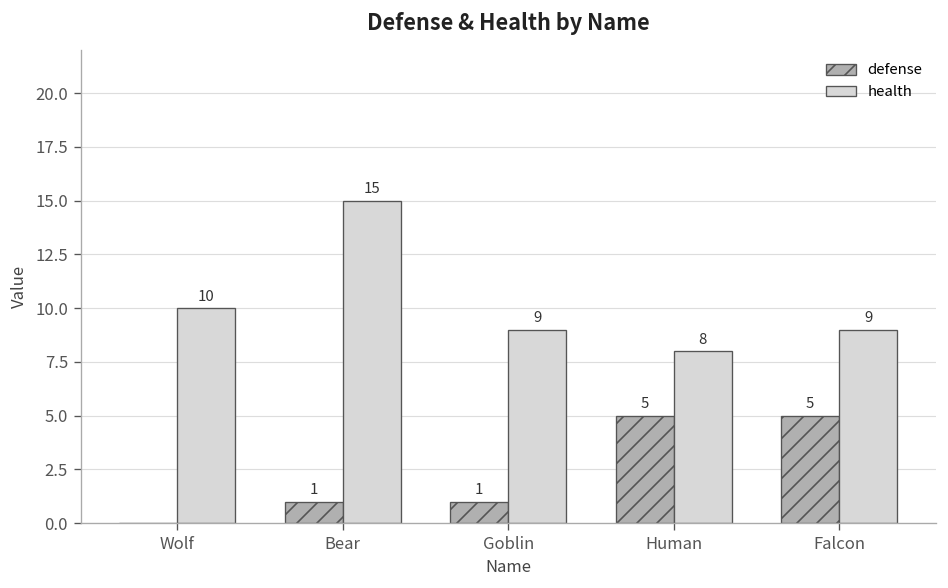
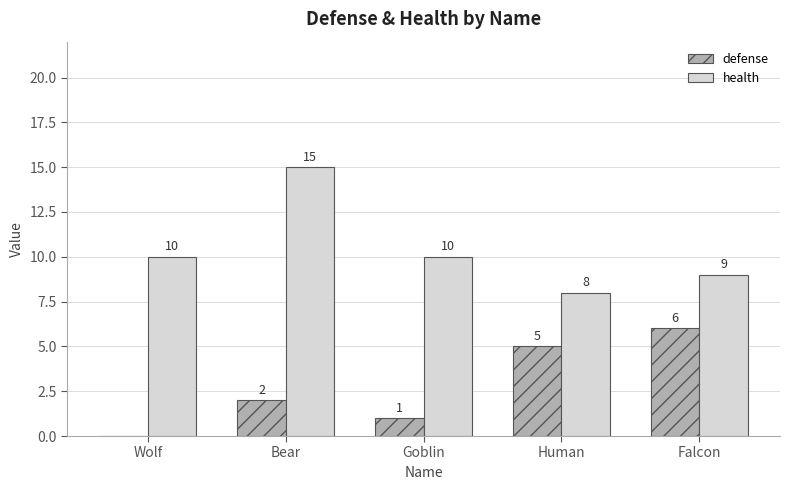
defense, Bear: 1 -> 2
health, Goblin: 9 -> 10
defense, Falcon: 5 -> 6
